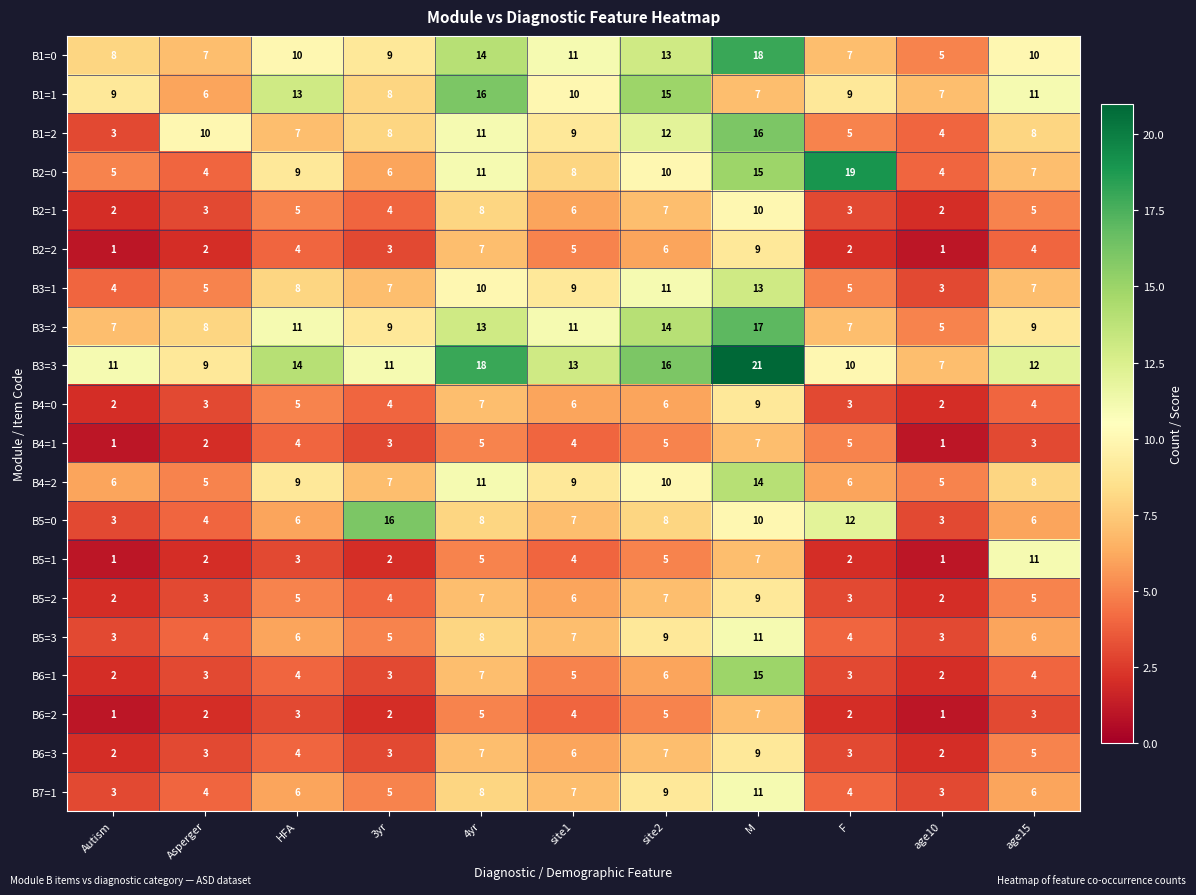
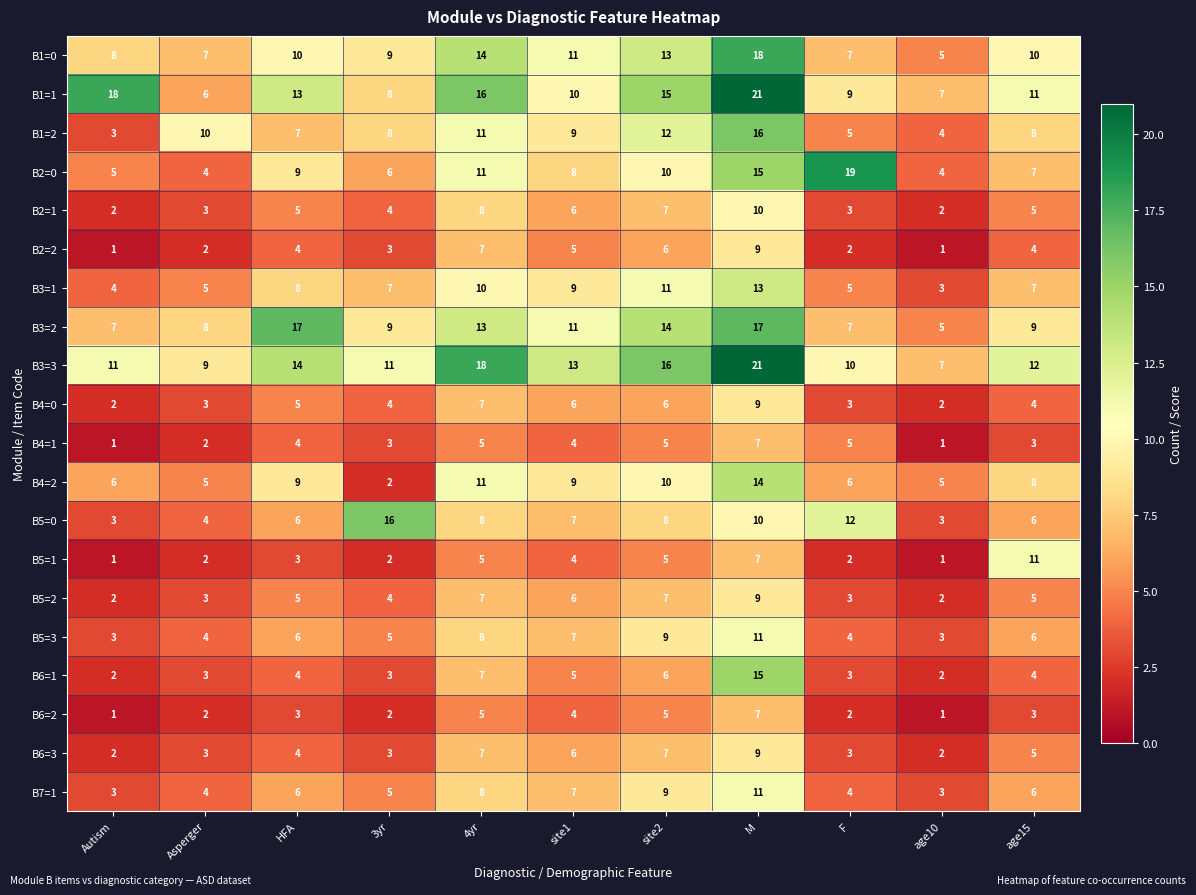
B1=1, Autism: 9 -> 18
B1=1, M: 7 -> 21
B3=2, HFA: 11 -> 17
B4=2, 3yr: 7 -> 2
